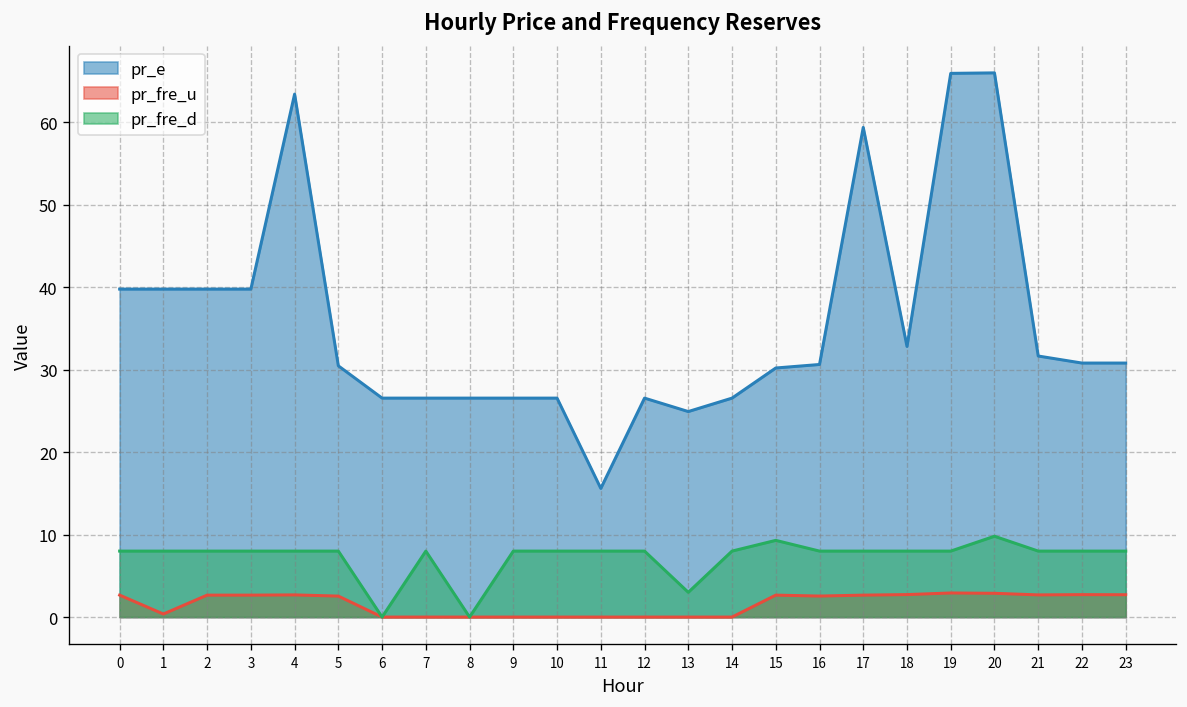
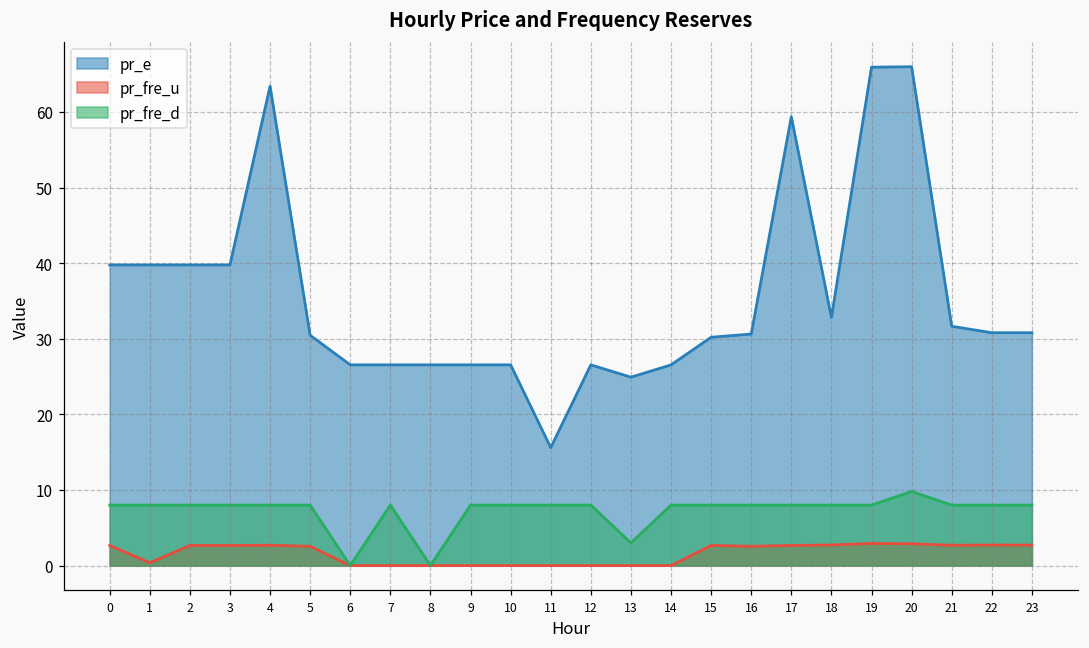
pr_fre_d, 15: 9 -> 8
